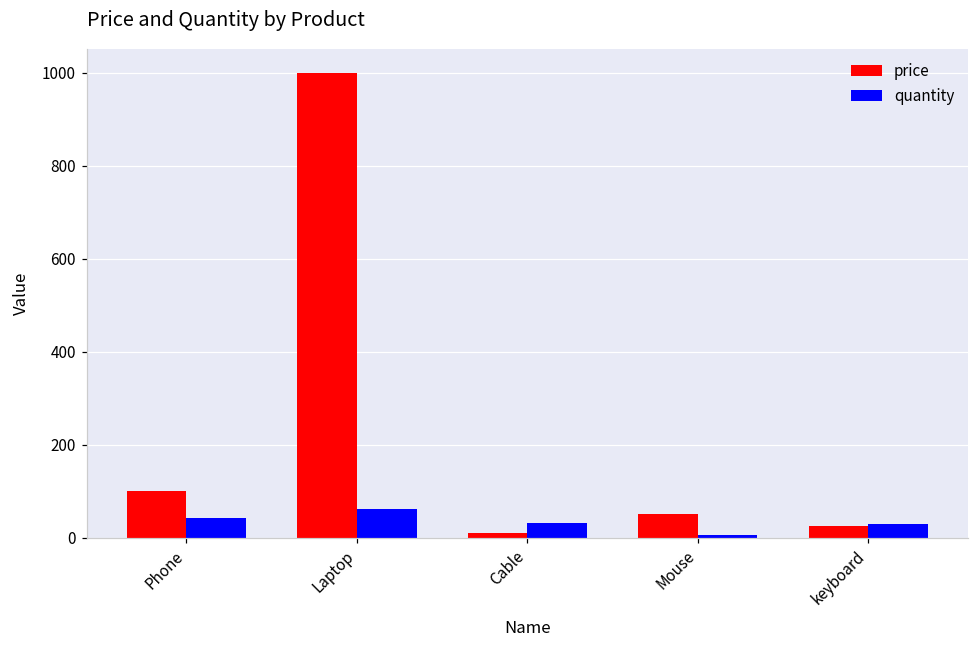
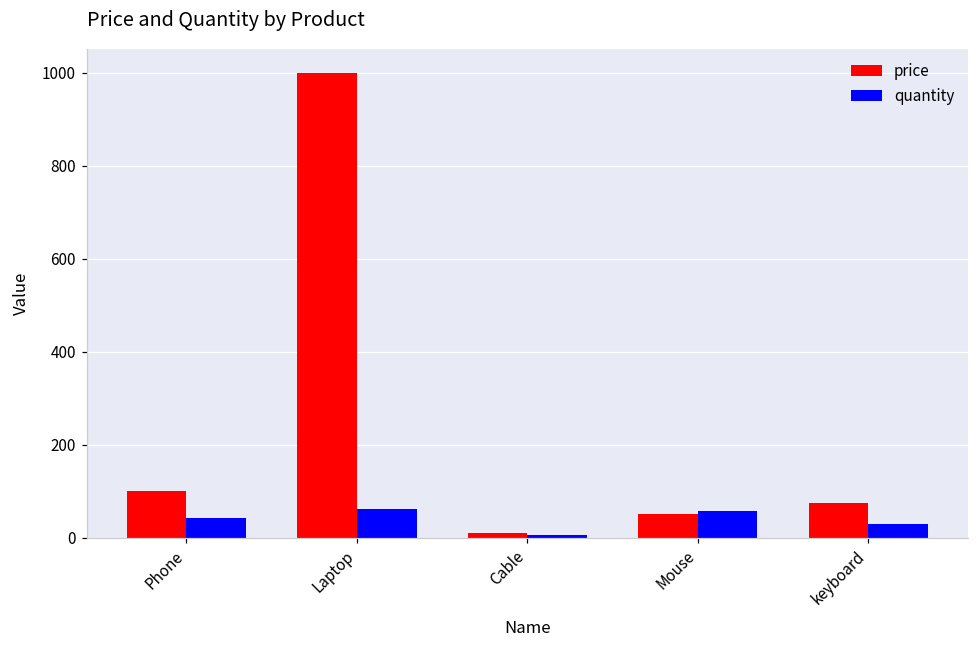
quantity, Cable: 30 -> 10
quantity, Mouse: 10 -> 60
price, keyboard: 30 -> 80
